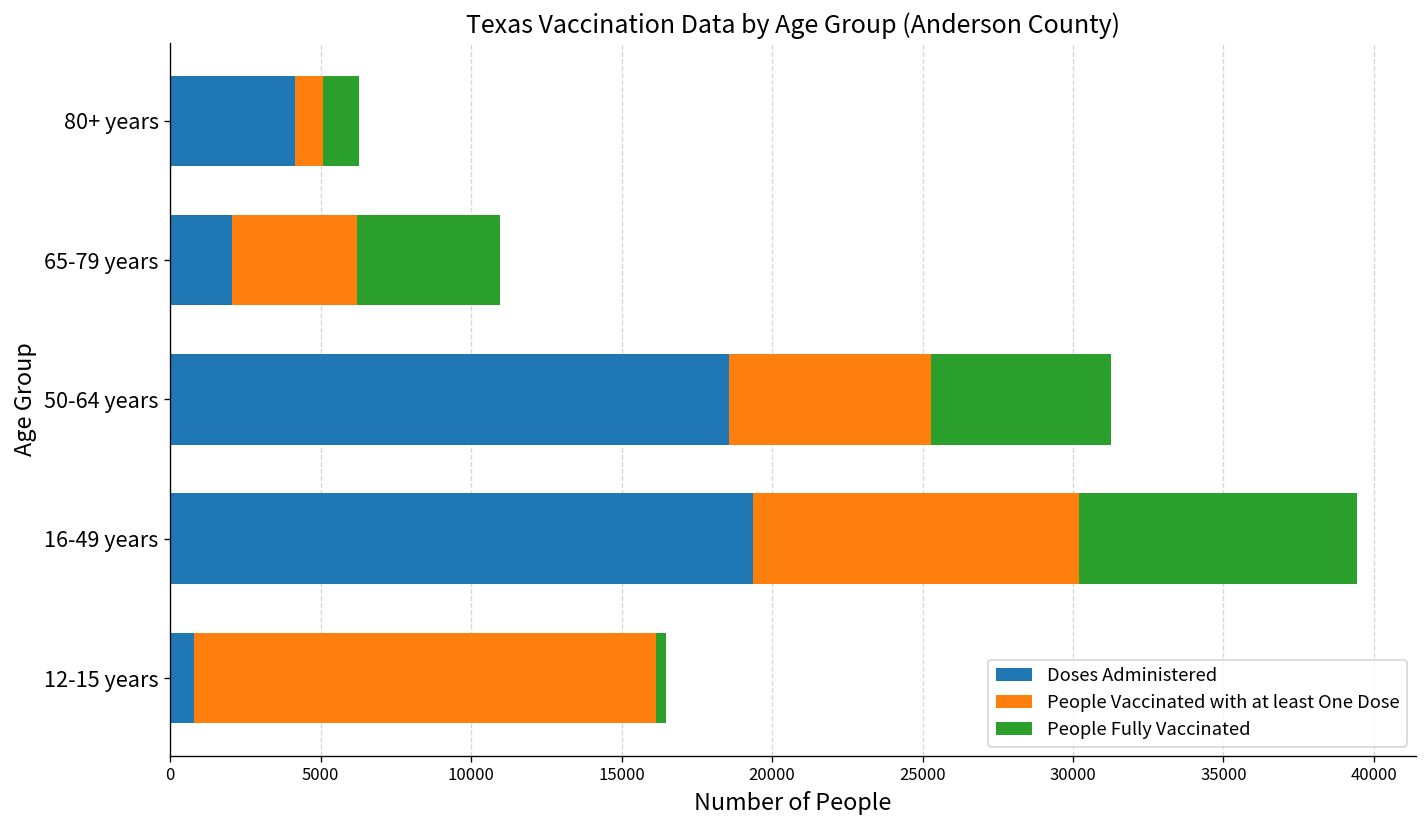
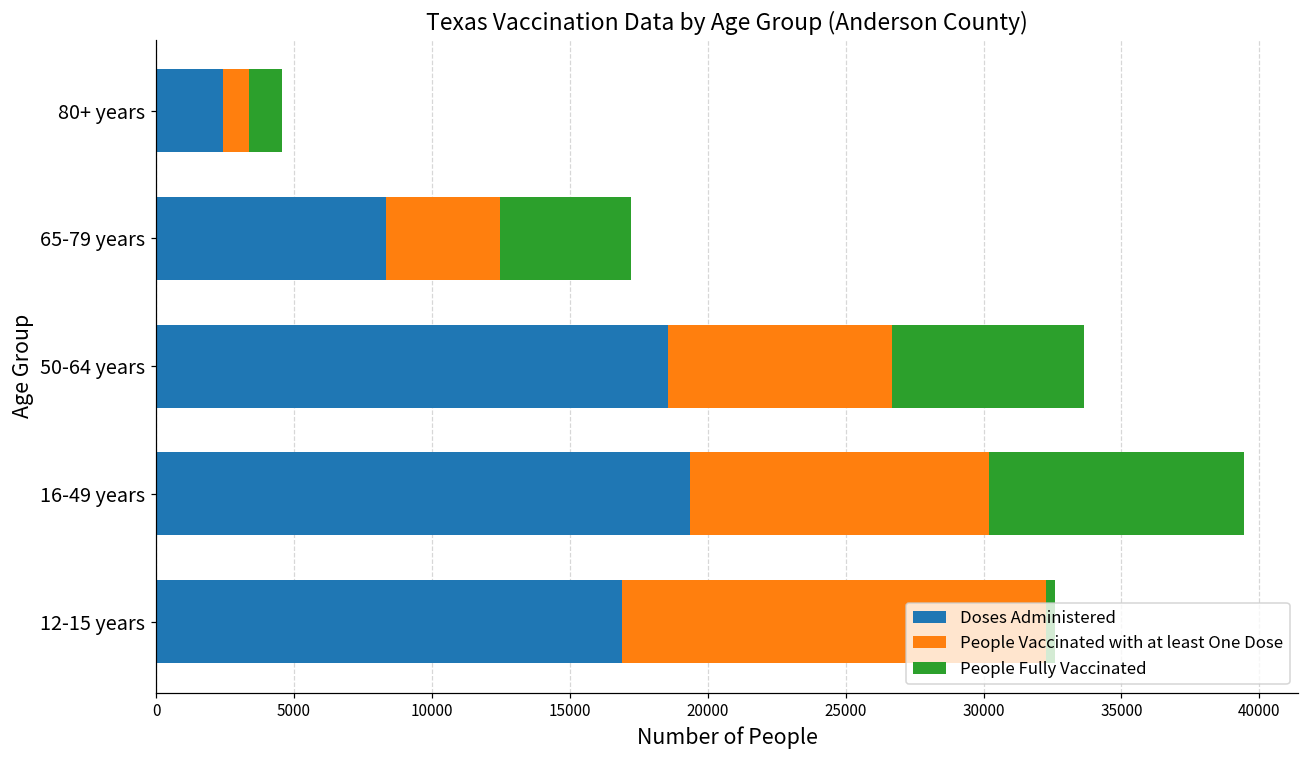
Doses Administered, 80+ years: 4100 -> 2400
Doses Administered, 65-79 years: 2100 -> 8300
People Vaccinated with at least One Dose, 50-64 years: 6700 -> 8100
People Fully Vaccinated, 50-64 years: 6000 -> 6900
Doses Administered, 12-15 years: 800 -> 16900
